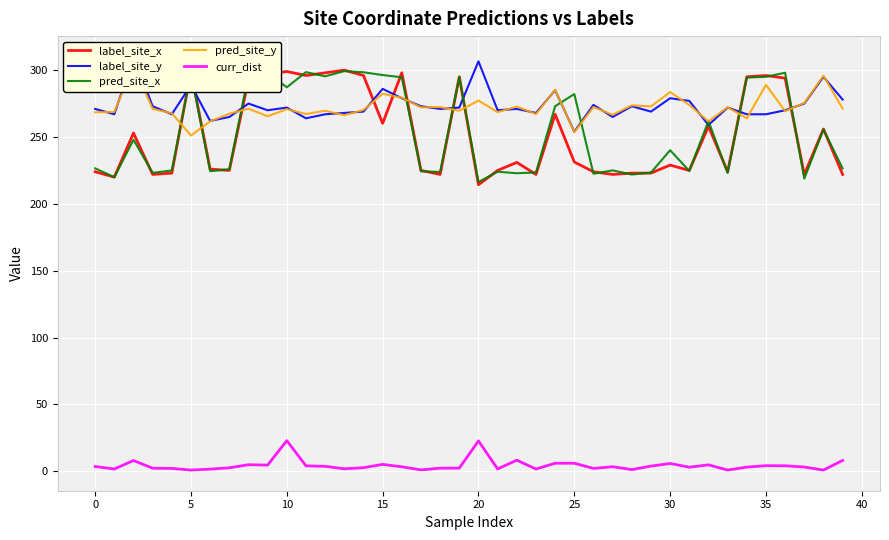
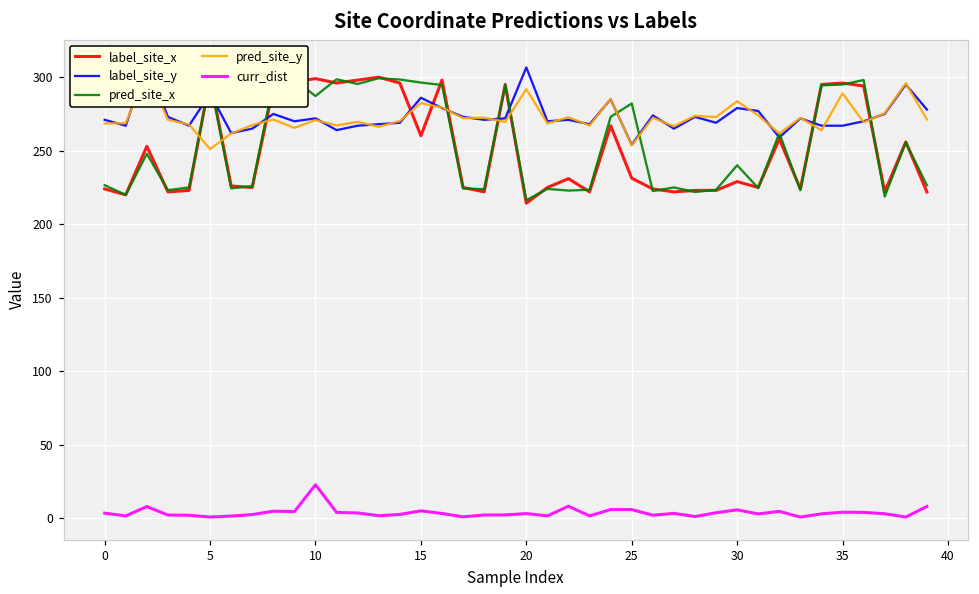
pred_site_y, 20: 277 -> 292
curr_dist, 20: 23 -> 3
